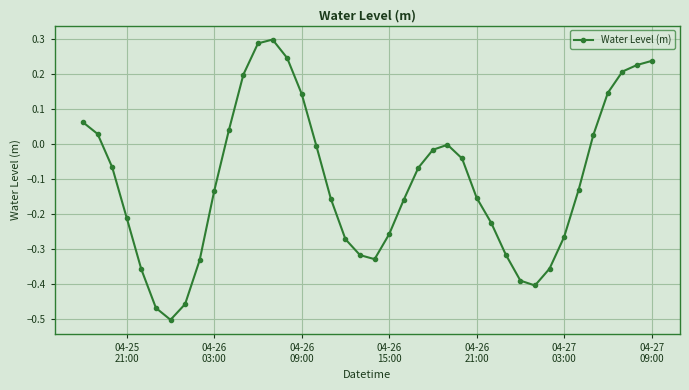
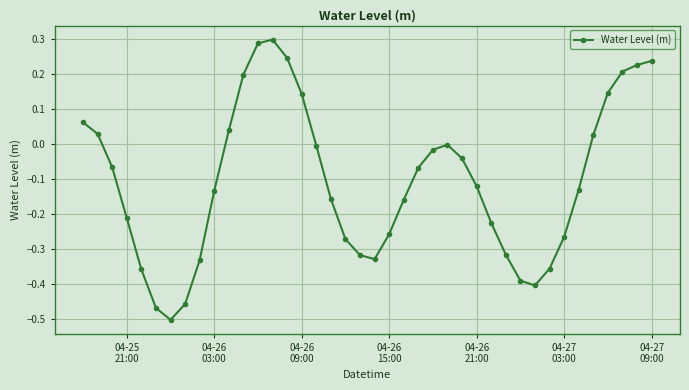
04-26 21:00: -0.15 -> -0.12
